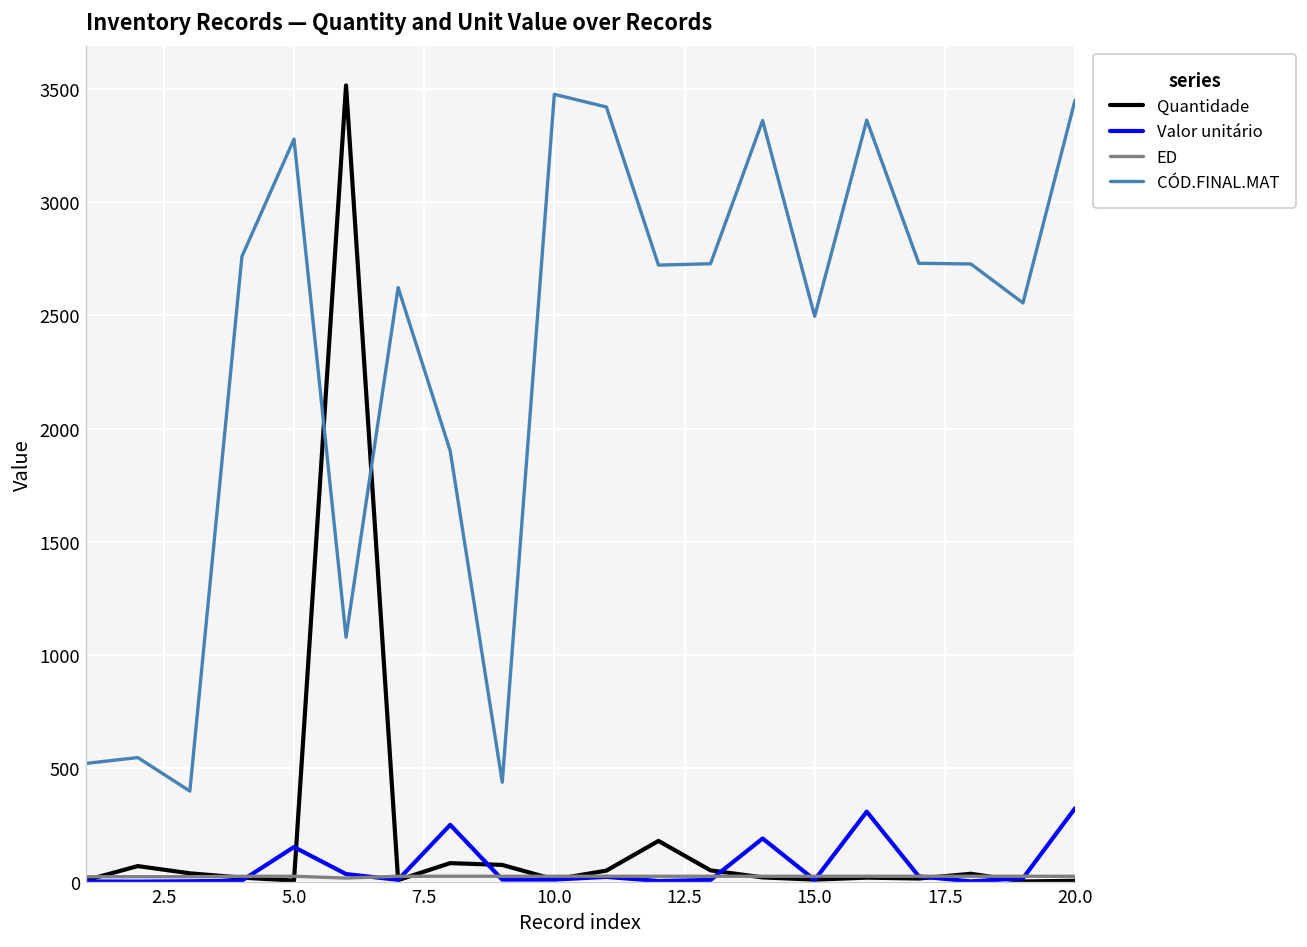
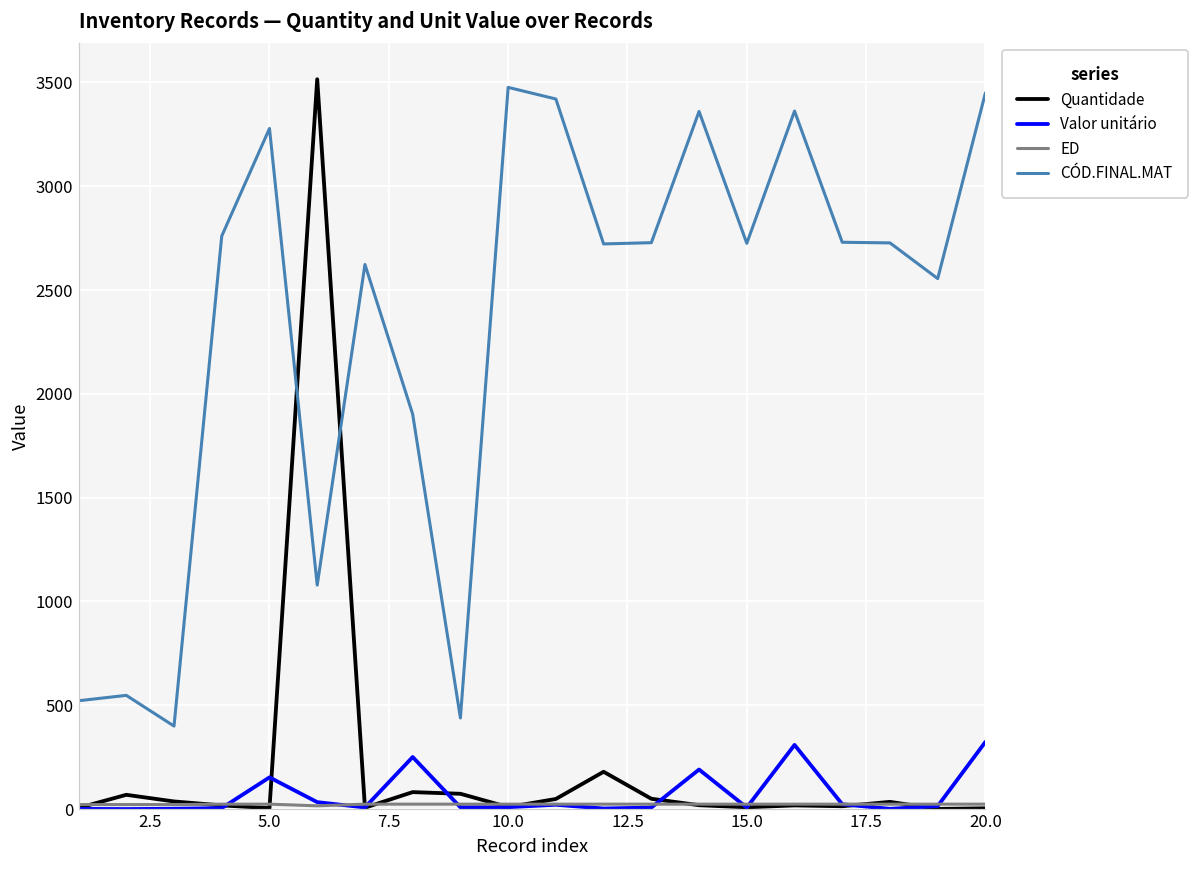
CÓD.FINAL.MAT, 15.0: 2500 -> 2730
